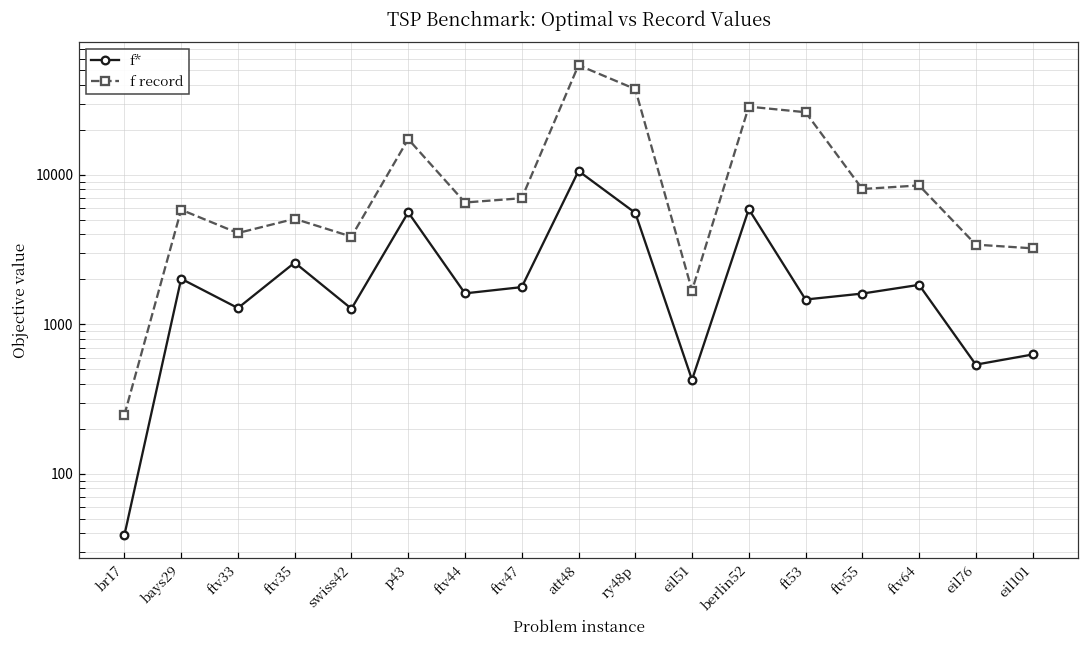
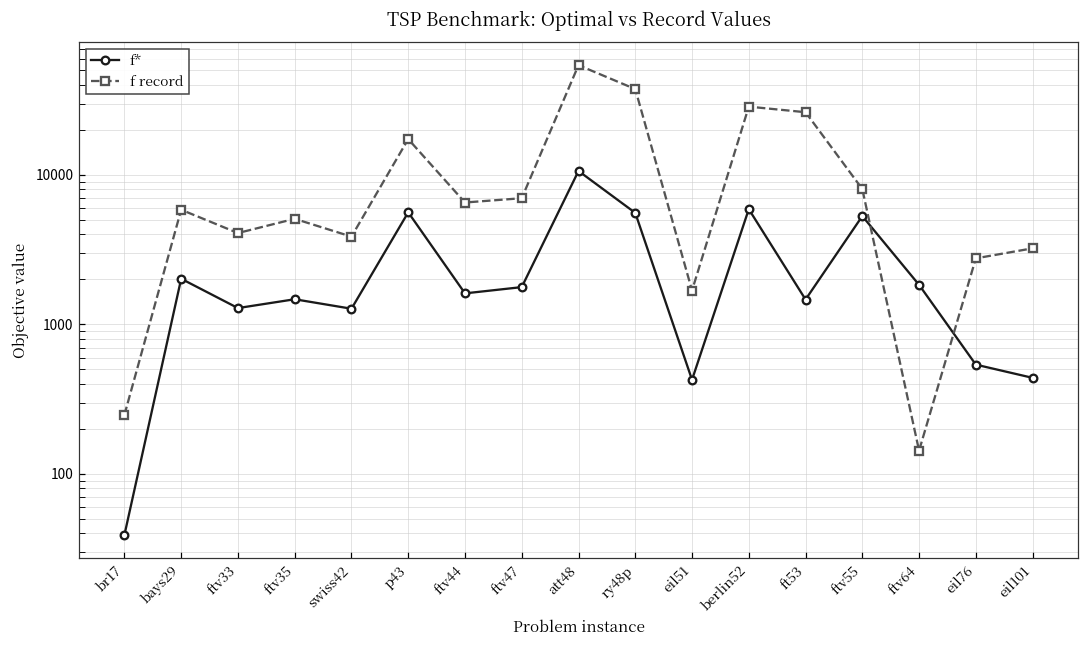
f*, ftv35: 2600 -> 1500
f*, ftv55: 1600 -> 5300
f record, ftv64: 9000 -> 140
f record, eil76: 3400 -> 2800
f*, eil101: 600 -> 440
